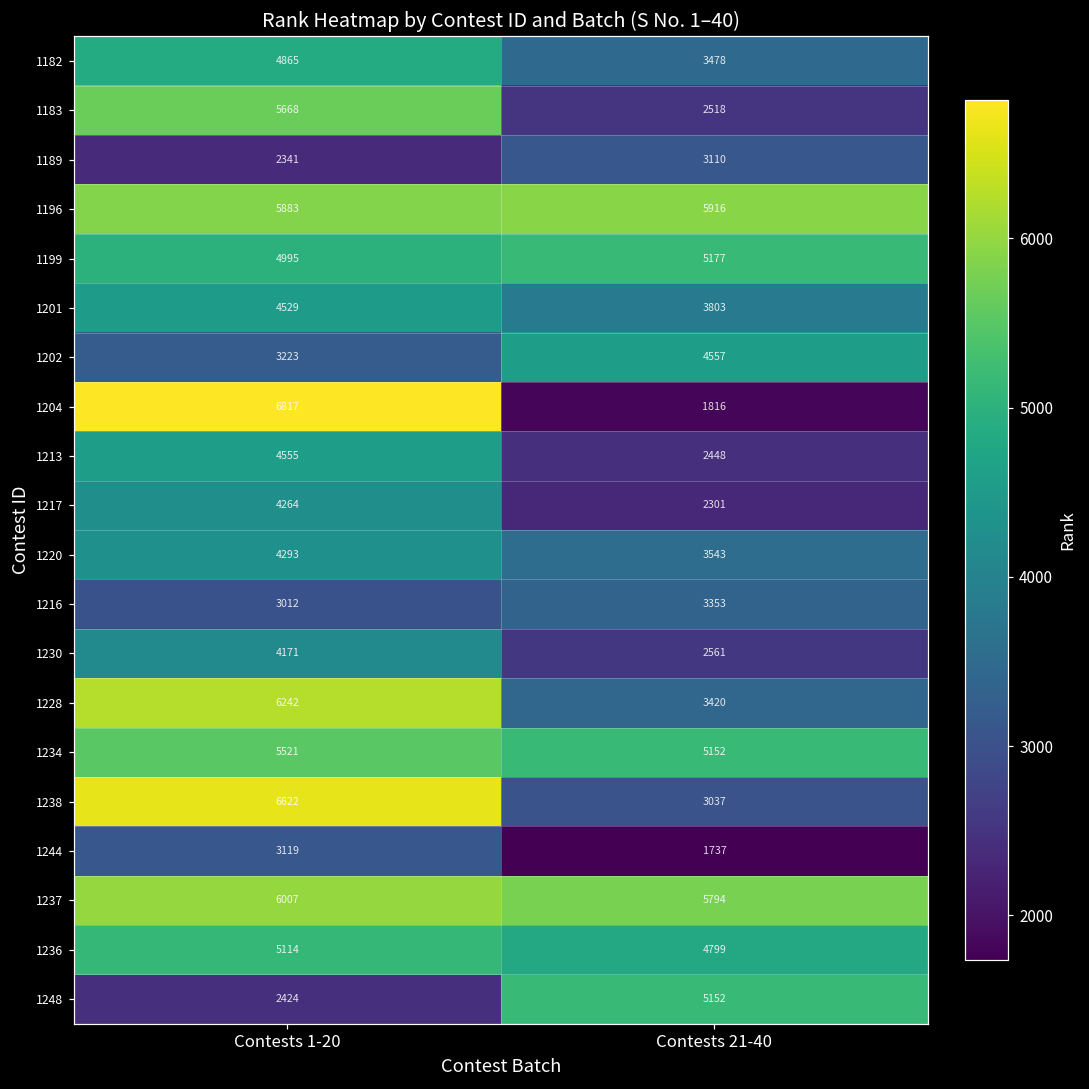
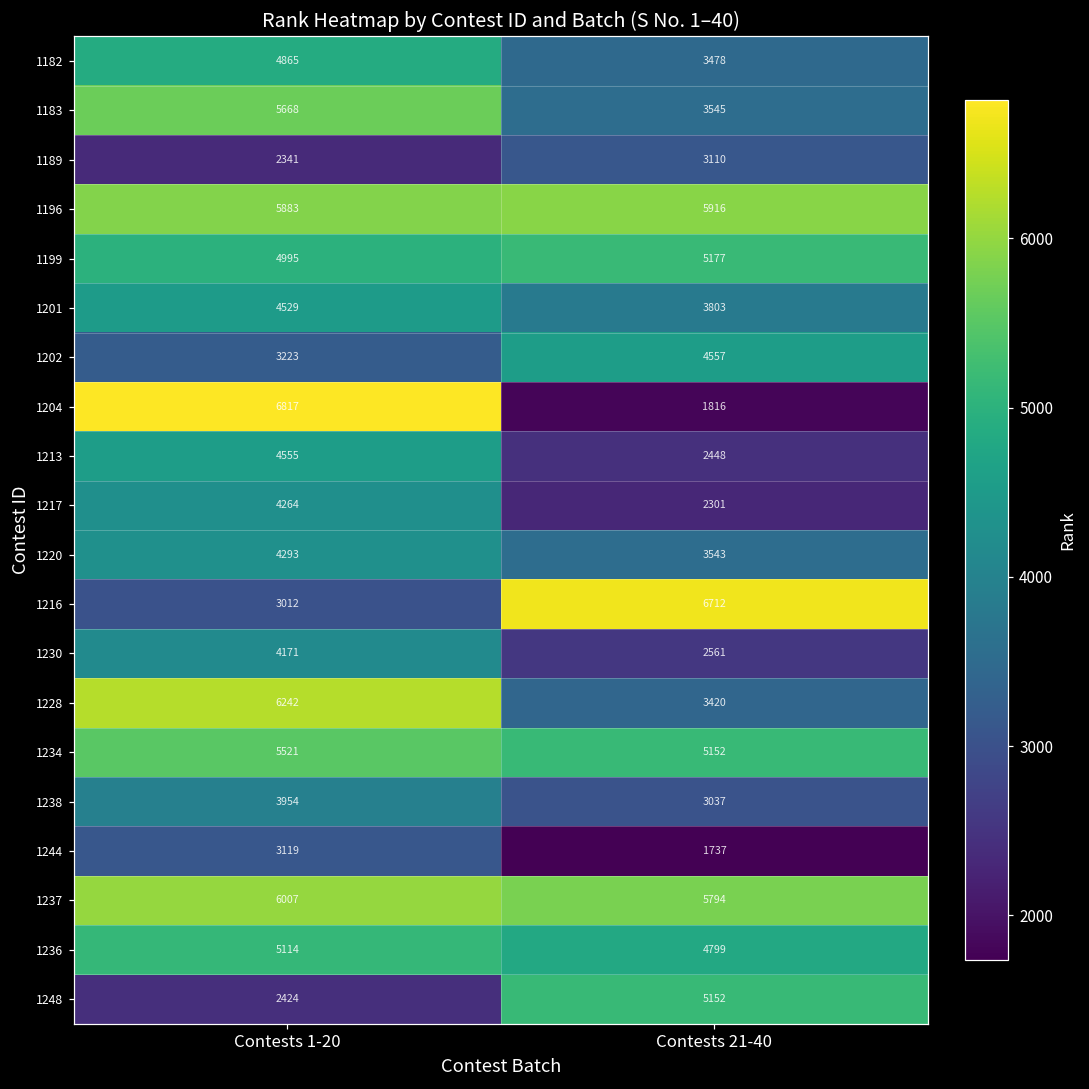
1183, Contests 21-40: 2518 -> 3545
1216, Contests 21-40: 3353 -> 6712
1238, Contests 1-20: 6622 -> 3954
